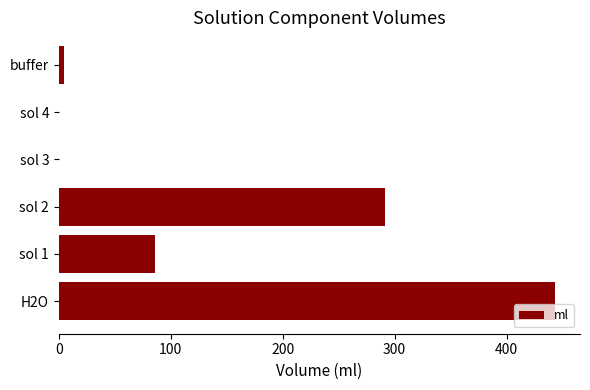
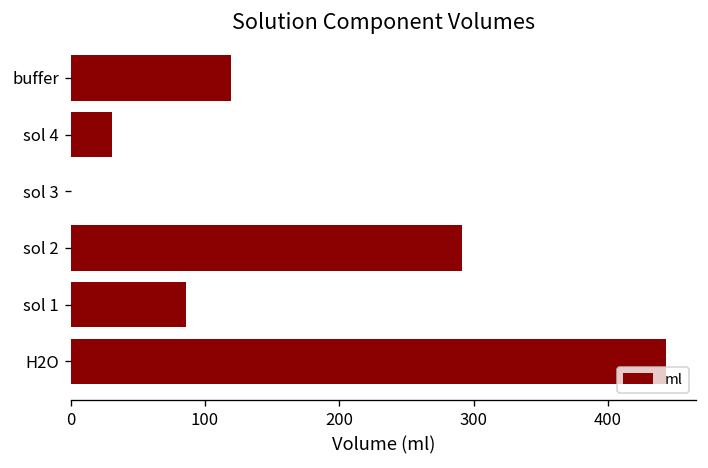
buffer: 5 -> 119
sol 4: 1 -> 31
